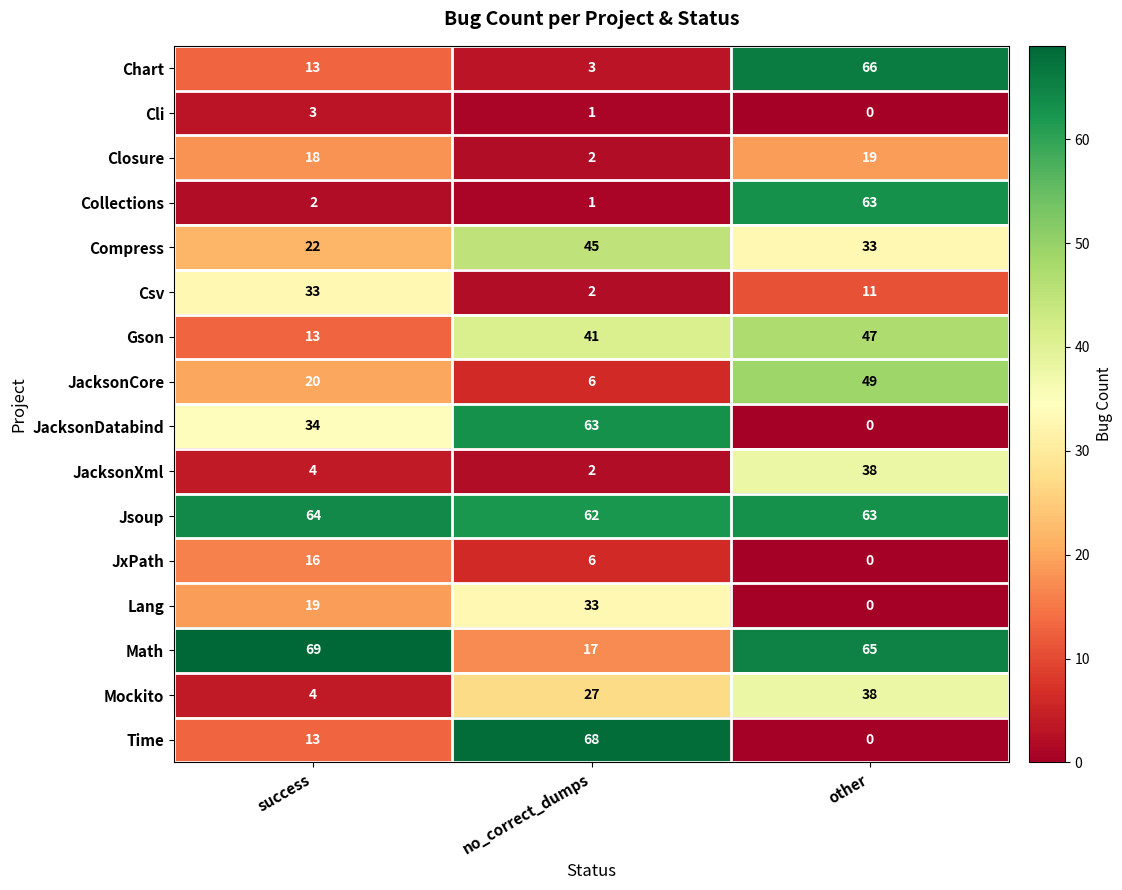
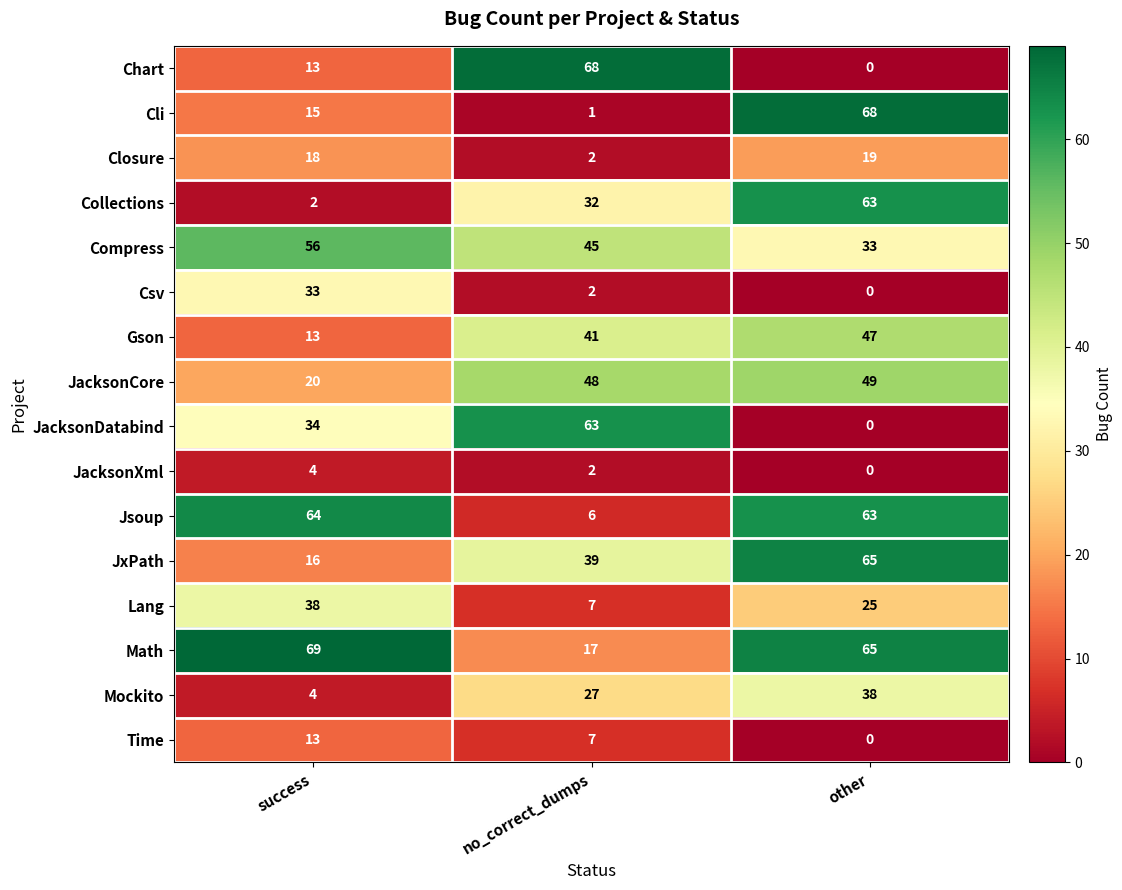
Chart, no_correct_dumps: 3 -> 68
Chart, other: 66 -> 0
Cli, success: 3 -> 15
Cli, other: 0 -> 68
Collections, no_correct_dumps: 1 -> 32
Compress, success: 22 -> 56
Csv, other: 11 -> 0
JacksonCore, no_correct_dumps: 6 -> 48
JacksonXml, other: 38 -> 0
Jsoup, no_correct_dumps: 62 -> 6
JxPath, no_correct_dumps: 6 -> 39
JxPath, other: 0 -> 65
Lang, success: 19 -> 38
Lang, no_correct_dumps: 33 -> 7
Lang, other: 0 -> 25
Time, no_correct_dumps: 68 -> 7
